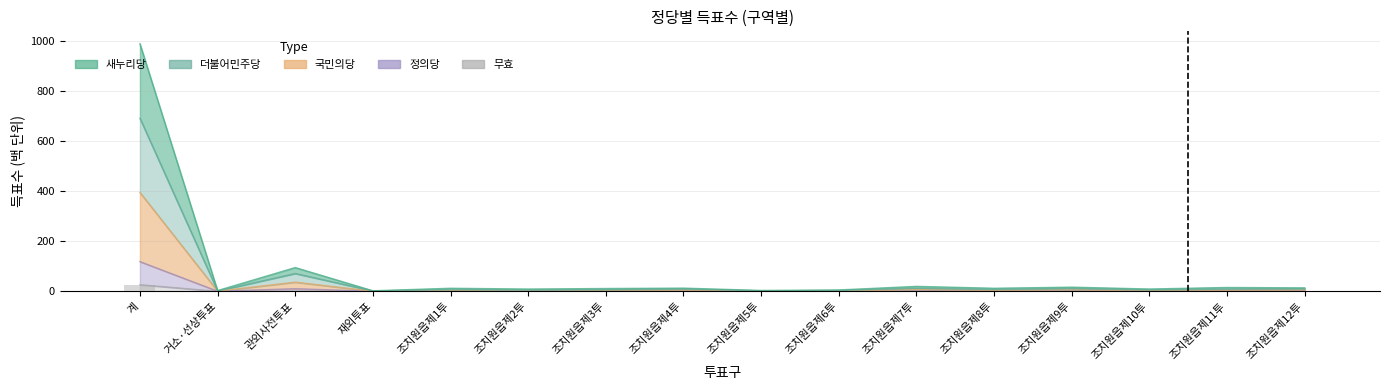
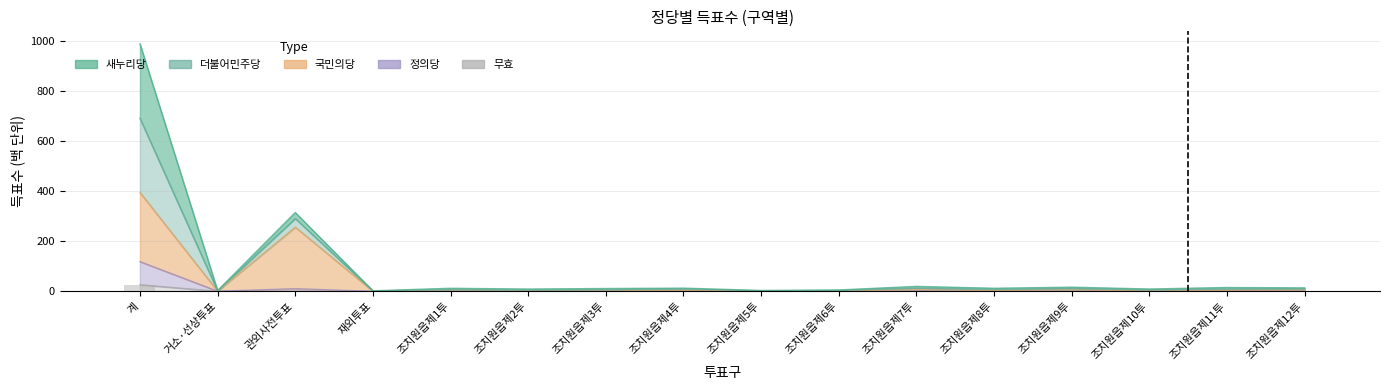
국민의당, 관외사전투표: 30 -> 250
